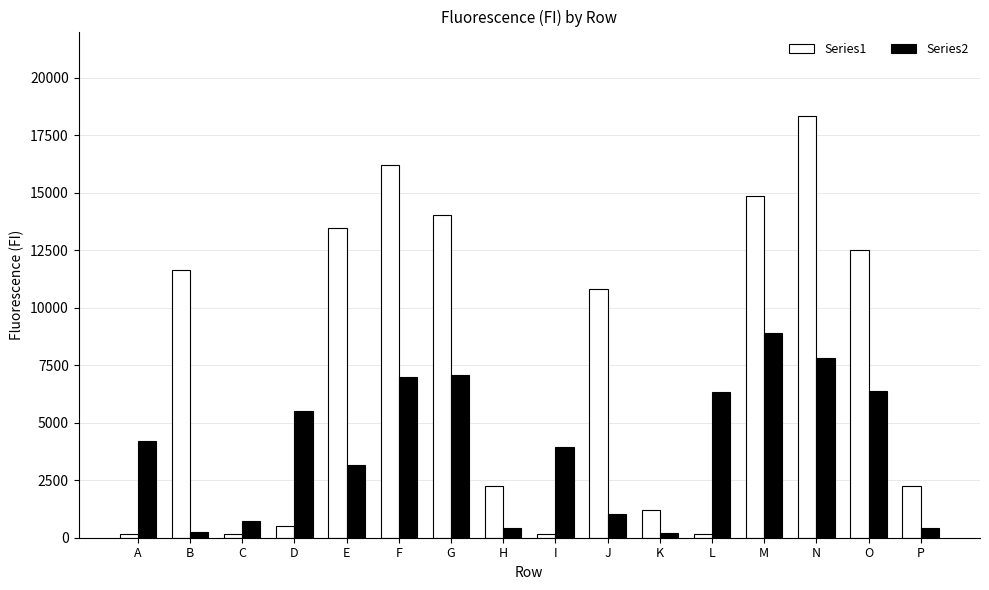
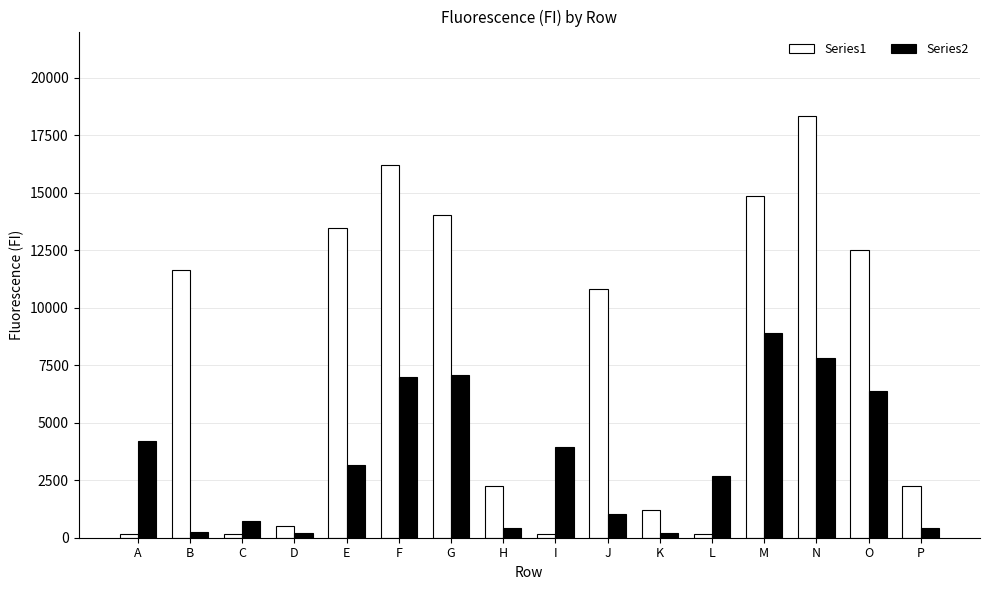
Series2, D: 5500 -> 200
Series2, L: 6300 -> 2700
